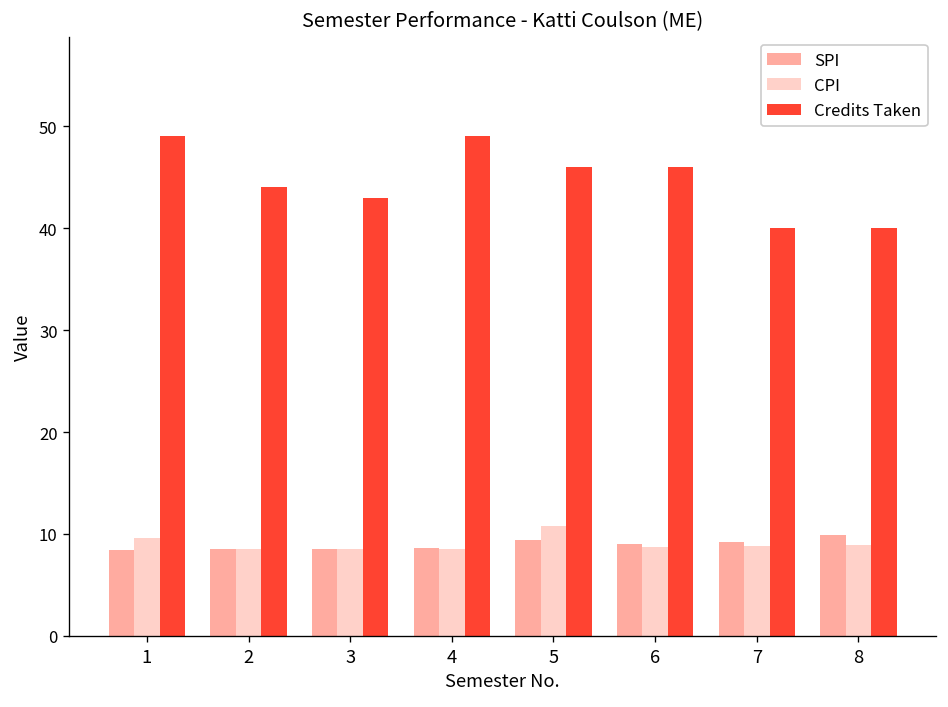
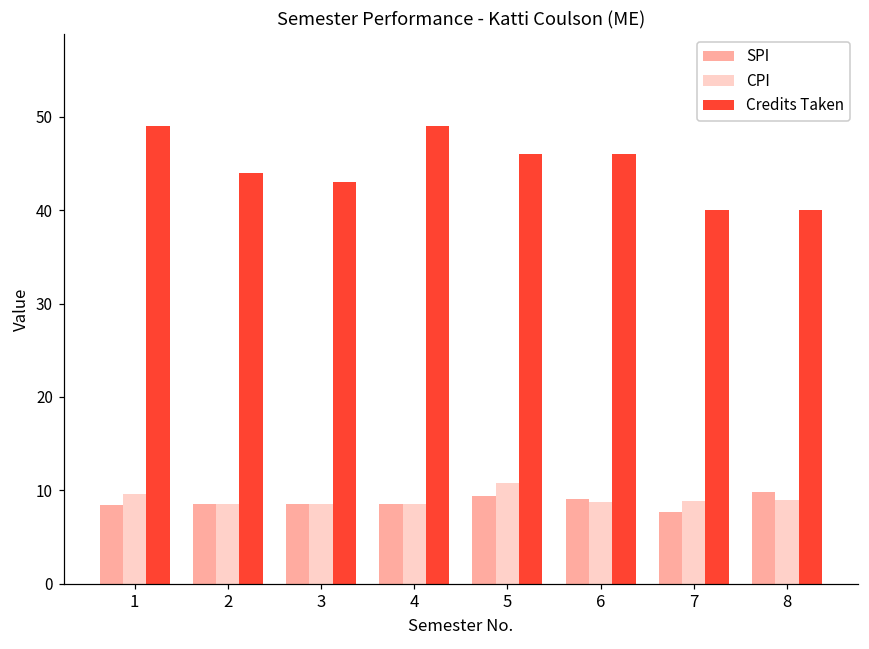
SPI, 7: 9 -> 8
